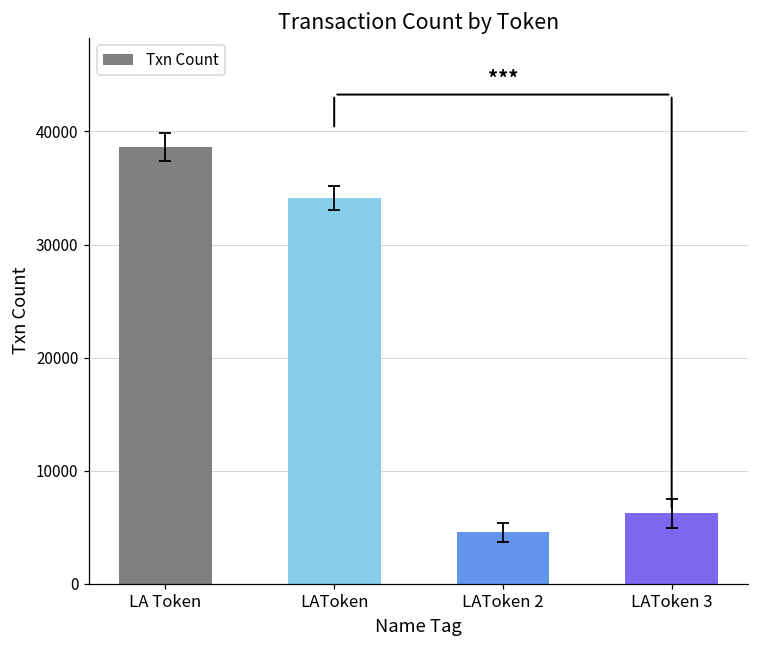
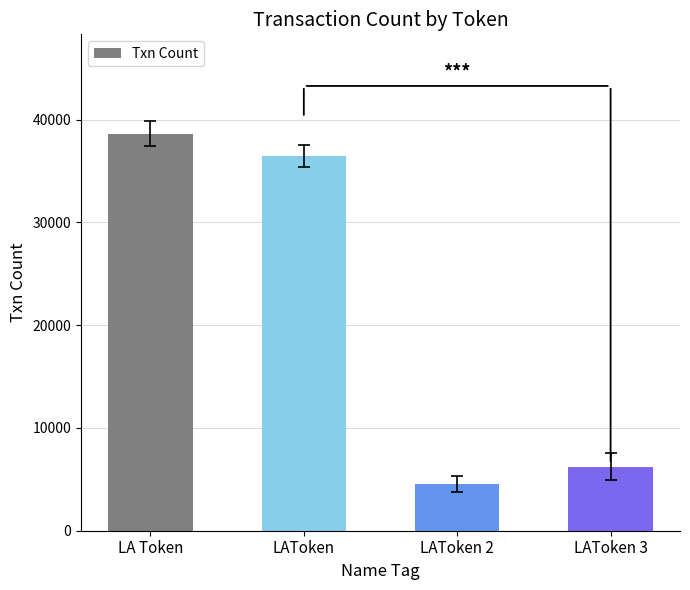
Txn Count, LAToken: 34100 -> 36500
